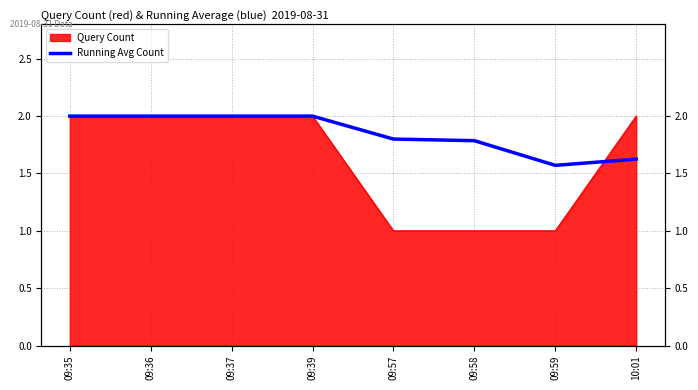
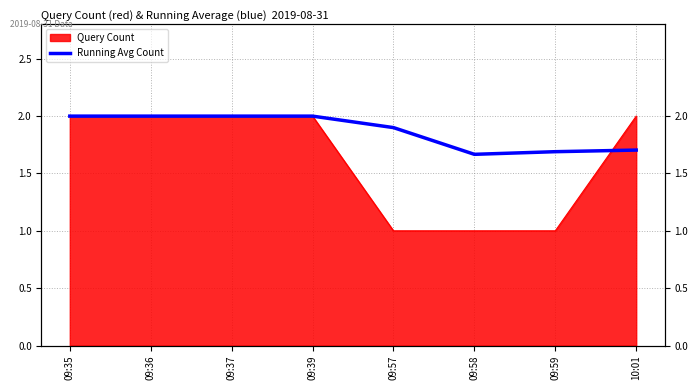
Running Avg Count, 09:57: 1.8 -> 1.9
Running Avg Count, 09:58: 1.79 -> 1.67
Running Avg Count, 09:59: 1.57 -> 1.69
Running Avg Count, 10:01: 1.63 -> 1.70
